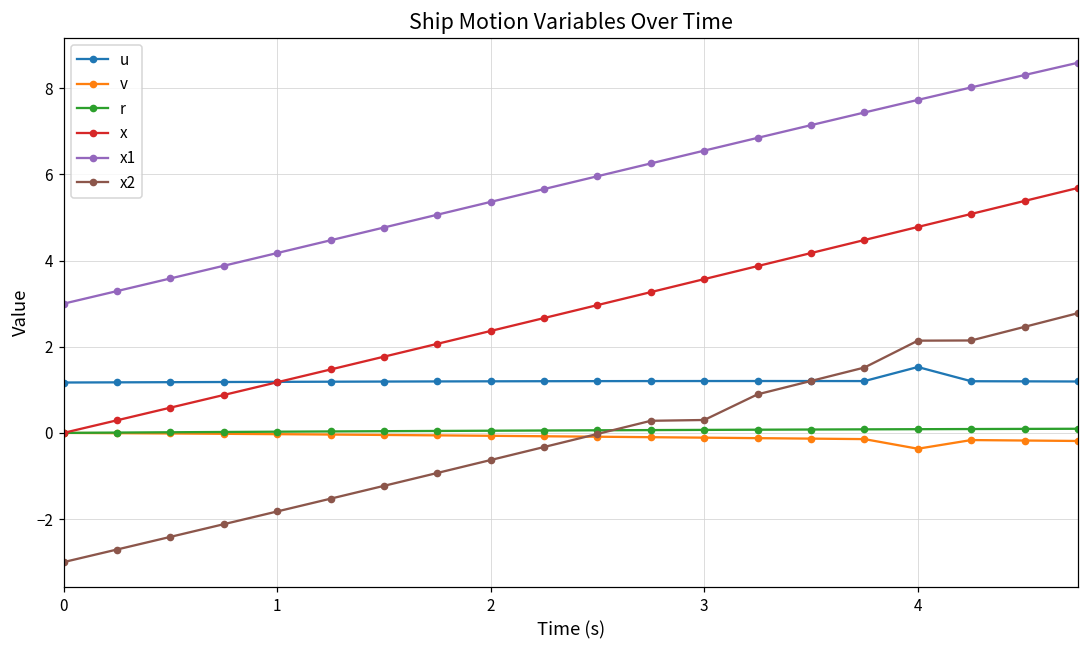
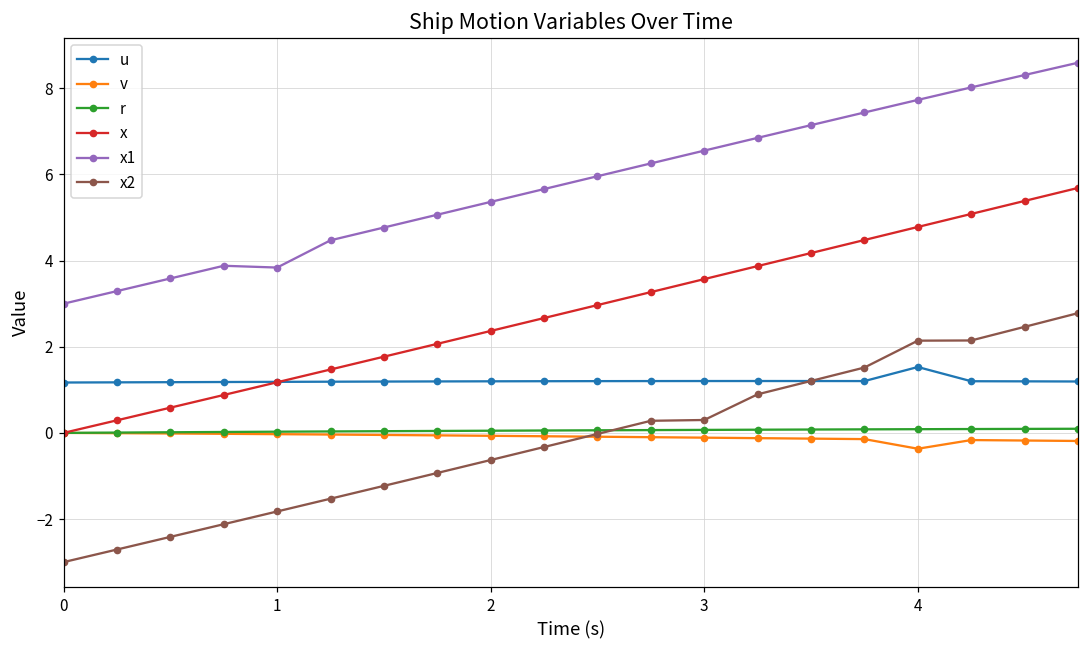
x1, 1: 4.2 -> 3.8
